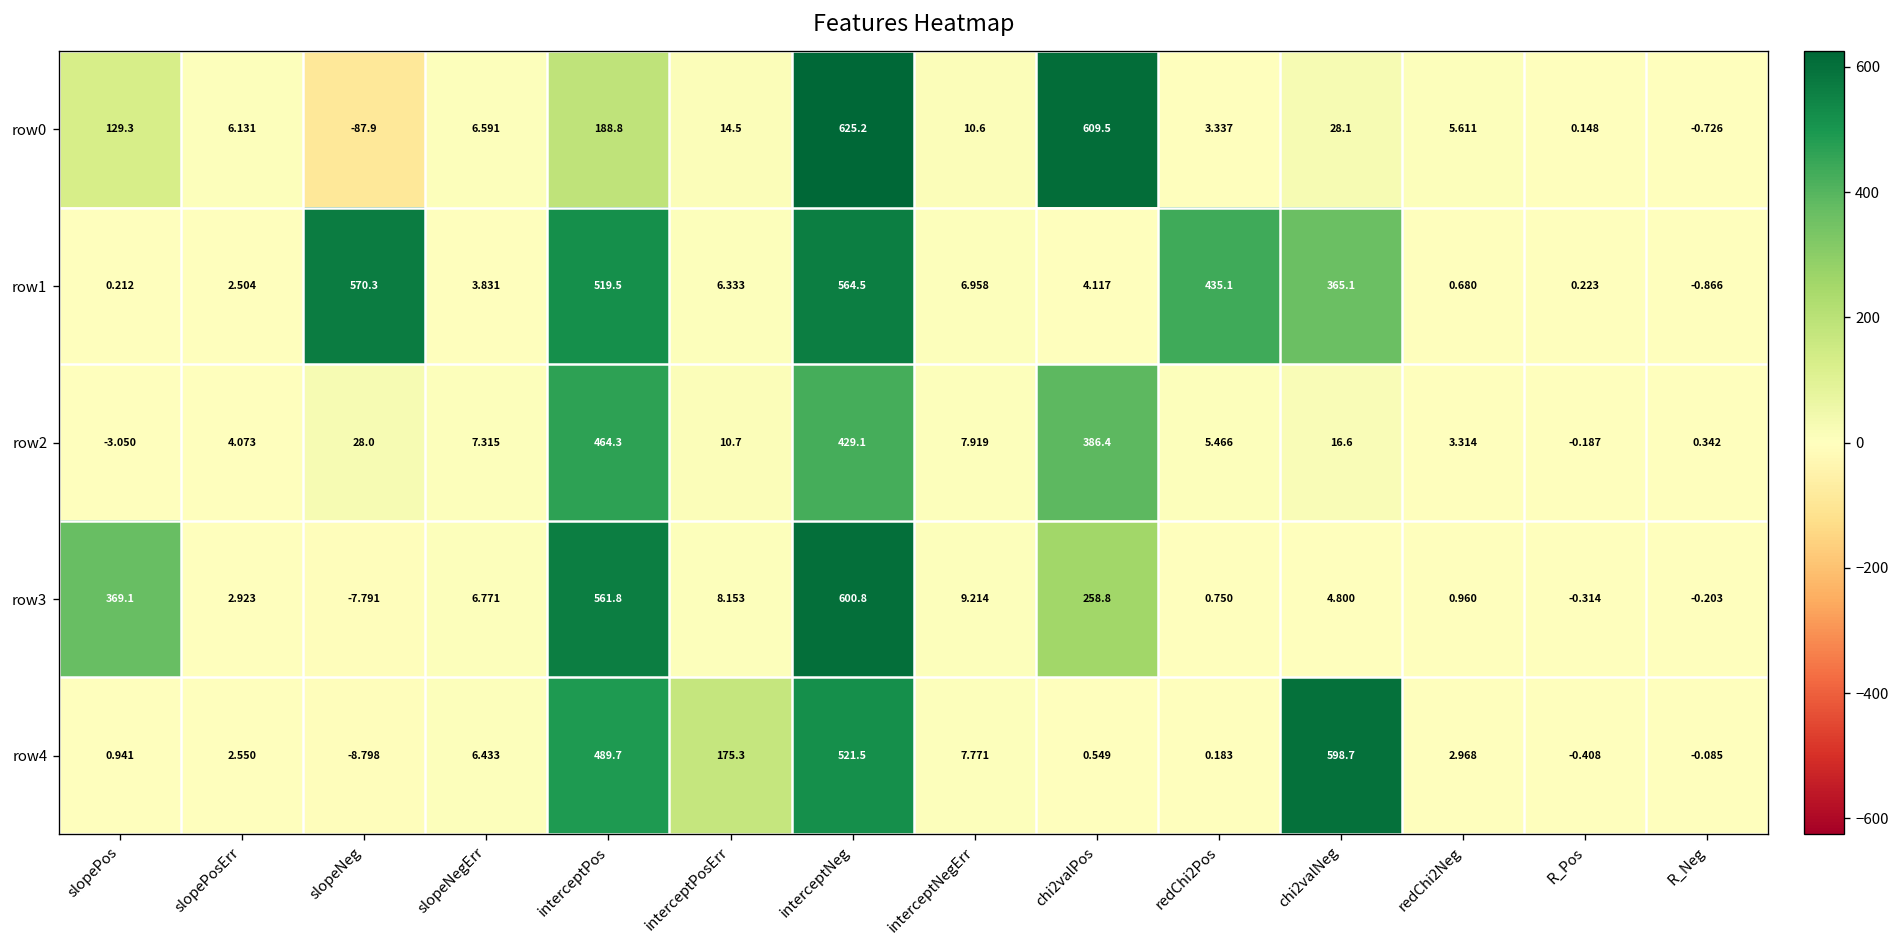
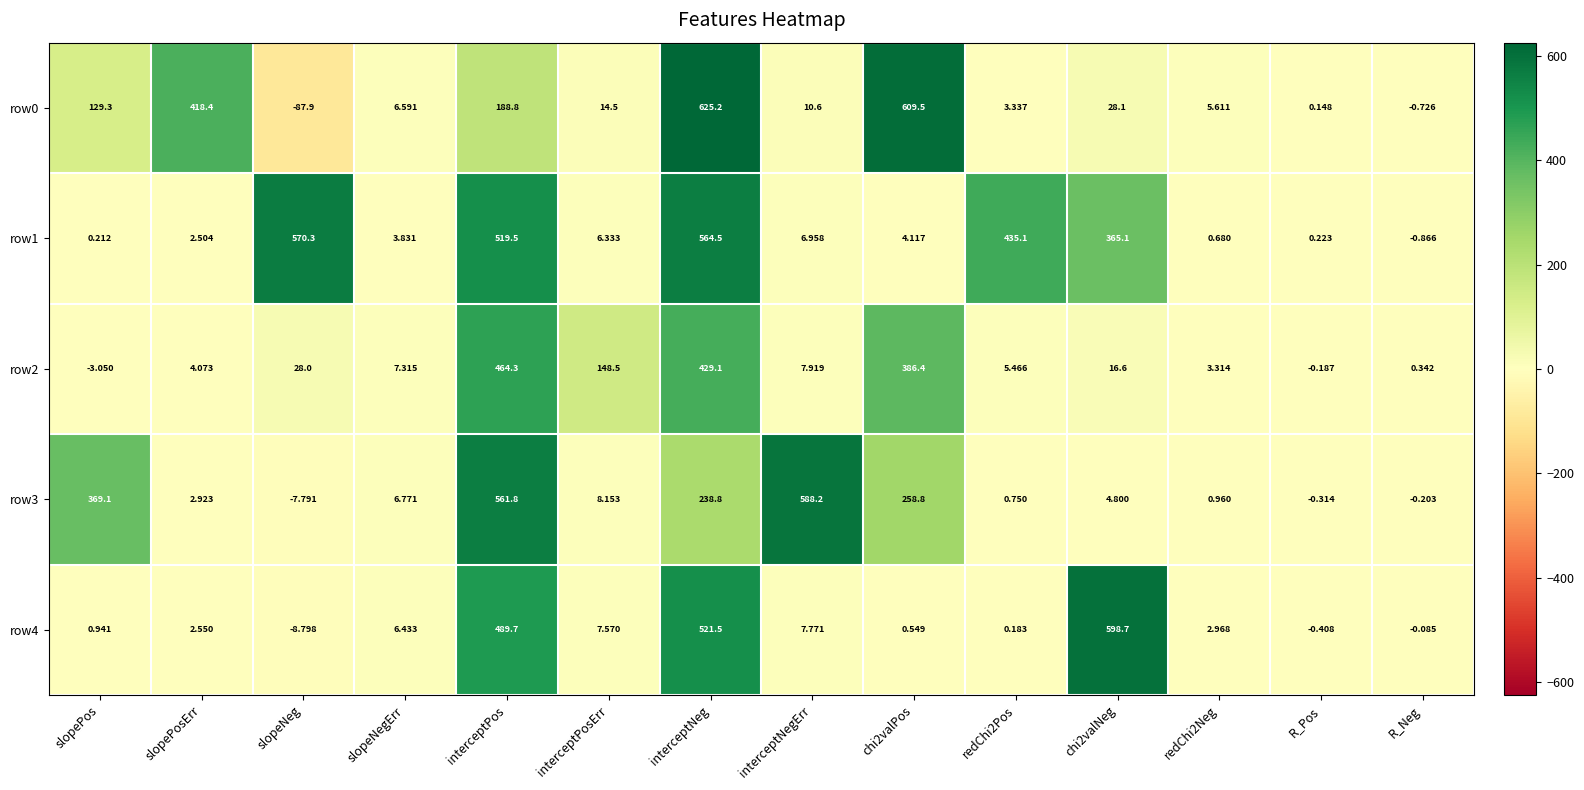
row0, slopePosErr: 6.131 -> 418.4
row2, interceptPosErr: 10.7 -> 148.5
row3, interceptNeg: 600.8 -> 238.8
row3, interceptNegErr: 9.214 -> 588.2
row4, interceptPosErr: 175.3 -> 7.570
